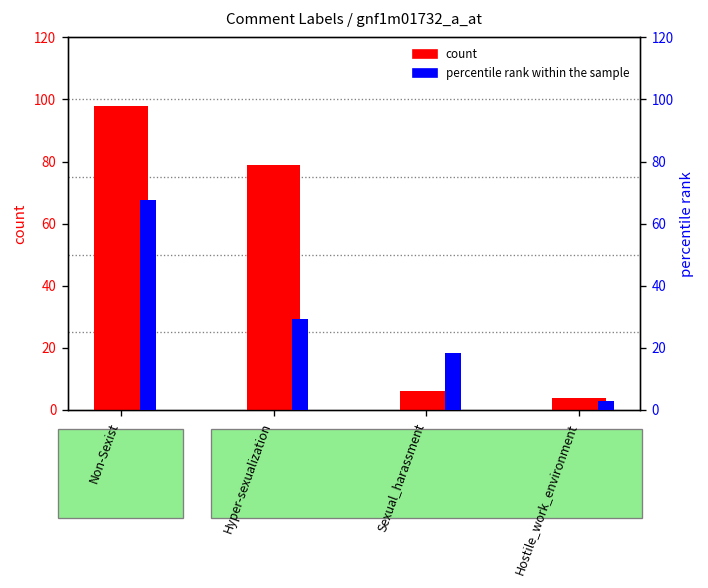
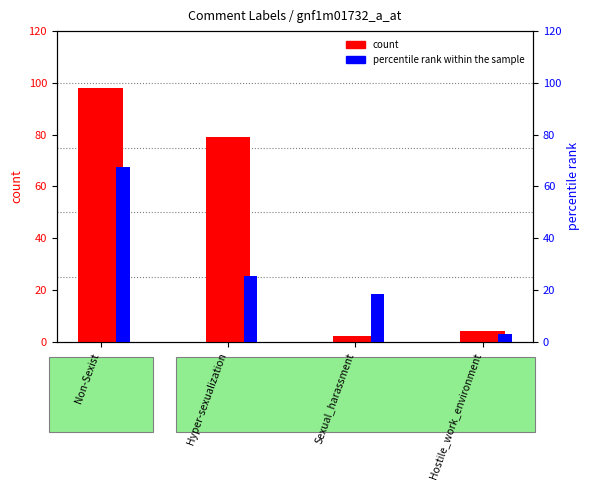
count, Sexual_harassment: 6 -> 2
percentile rank within the sample, Hyper-sexualization: 29 -> 26
